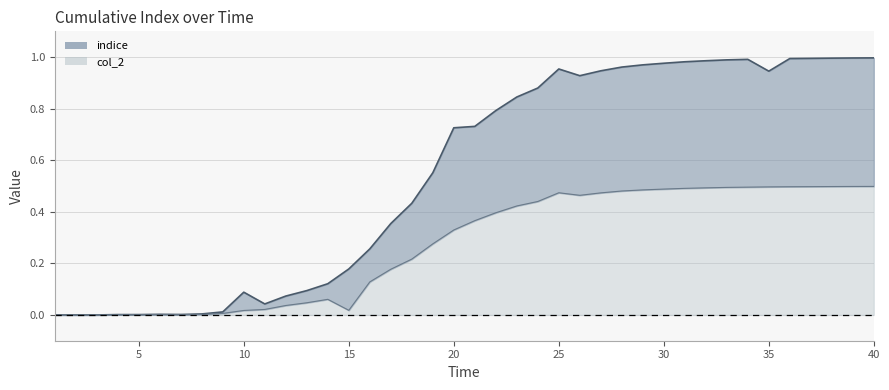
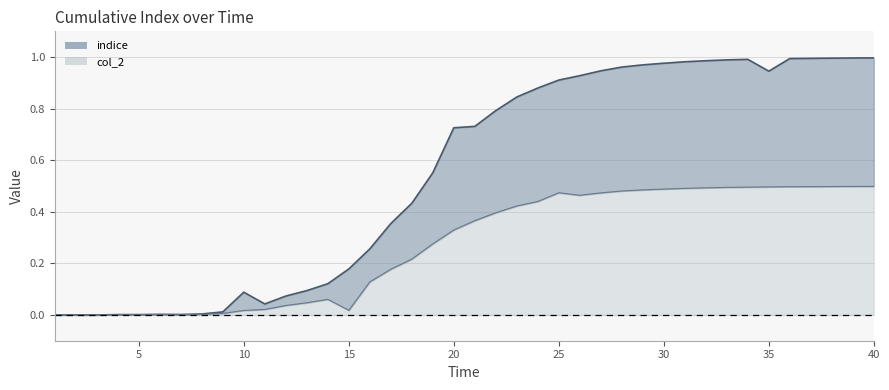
indice, 25: 0.95 -> 0.91
